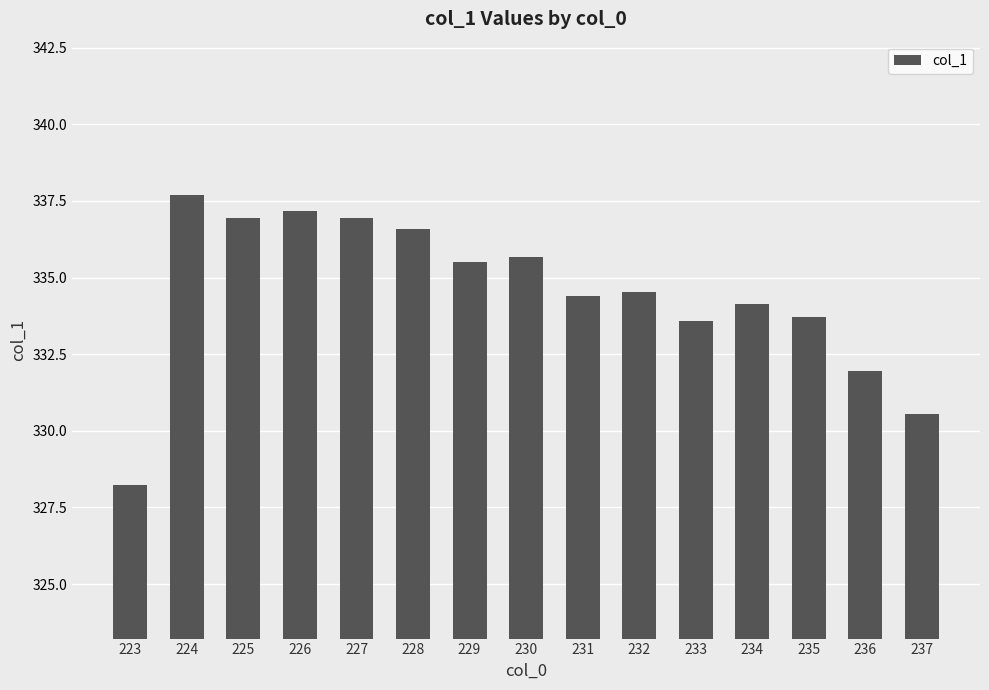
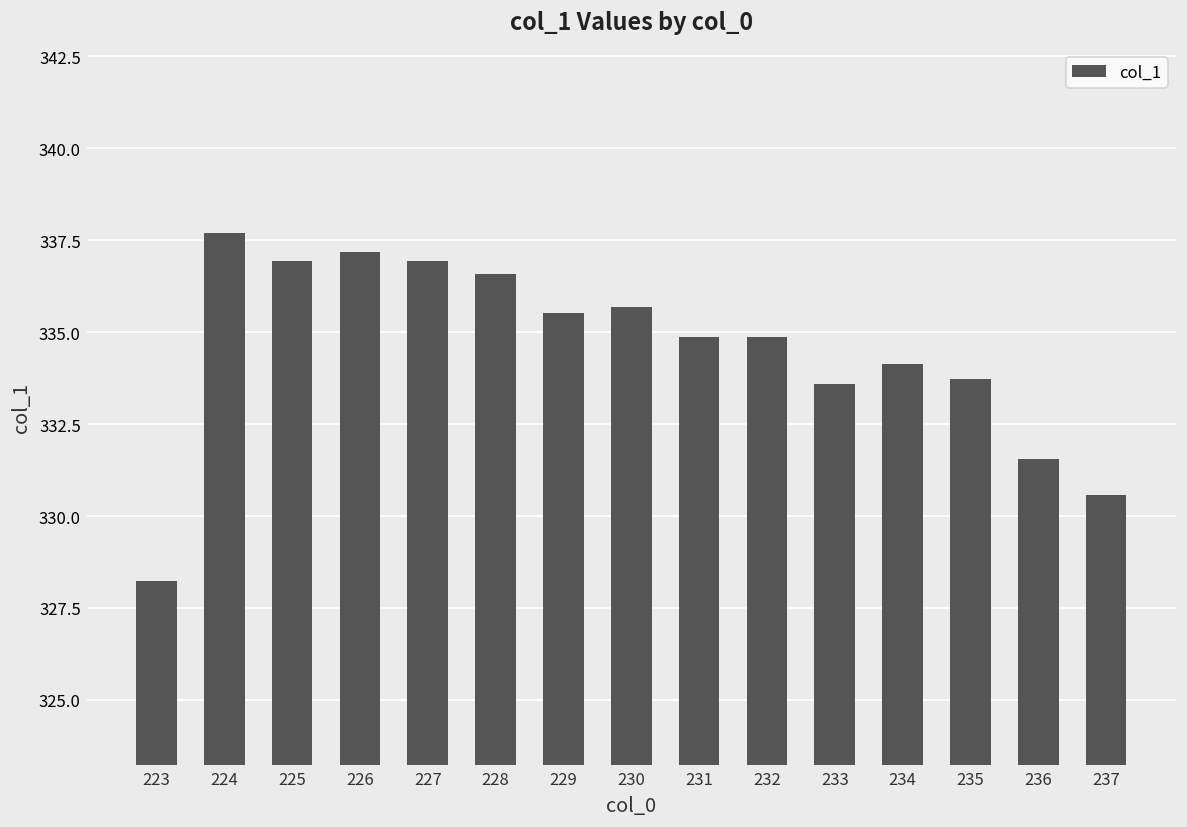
231: 334.4 -> 334.9
232: 334.5 -> 334.9
236: 332.0 -> 331.5
